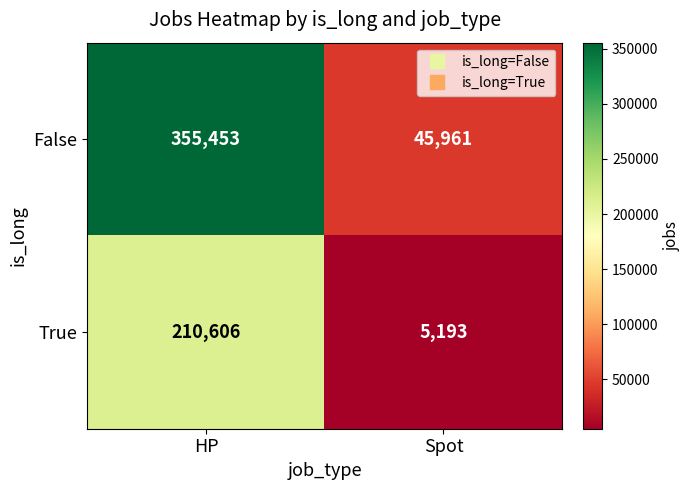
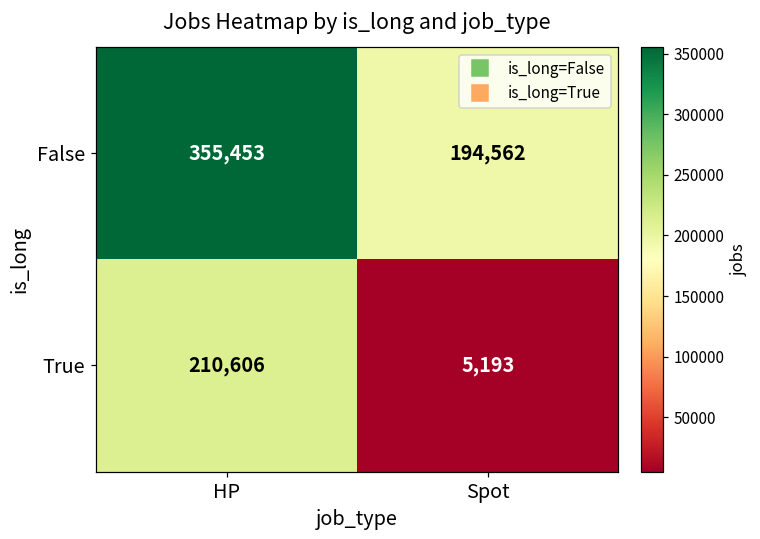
False, Spot: 45,961 -> 194,562
